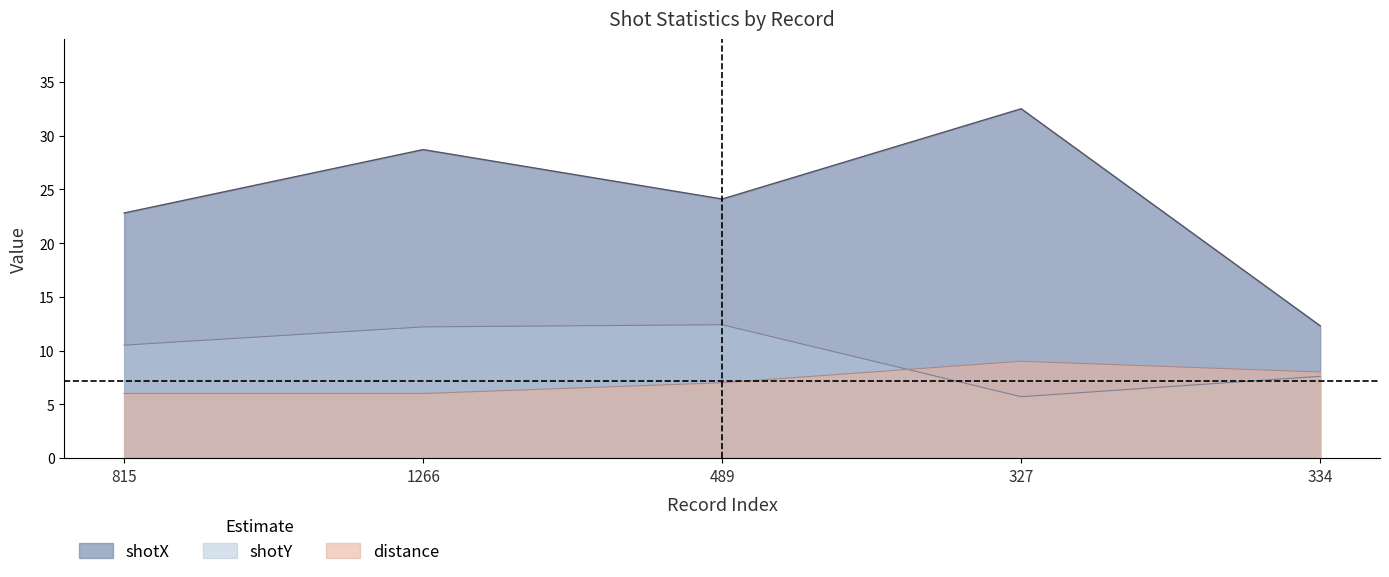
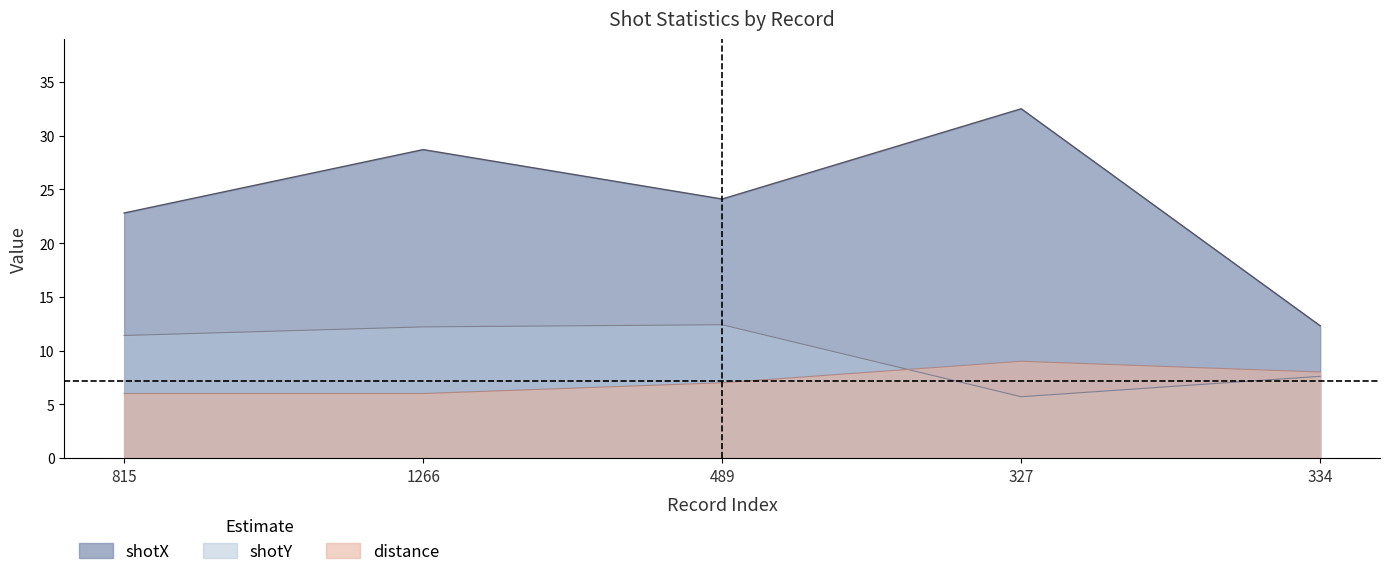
shotY, 815: 10.5 -> 11.4
